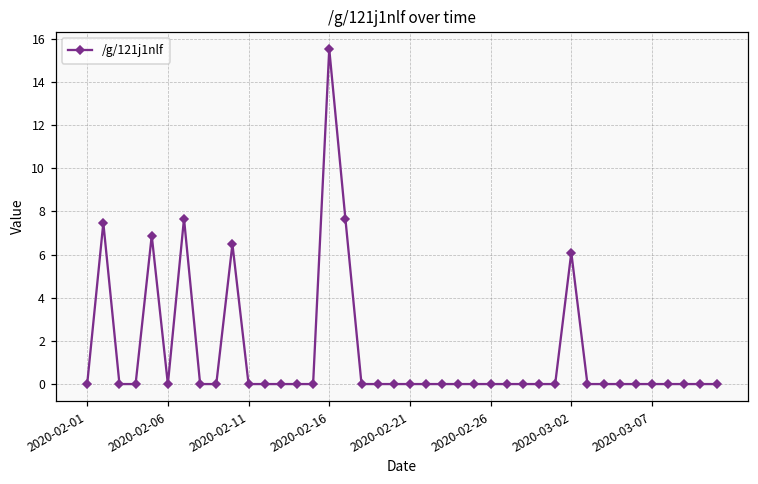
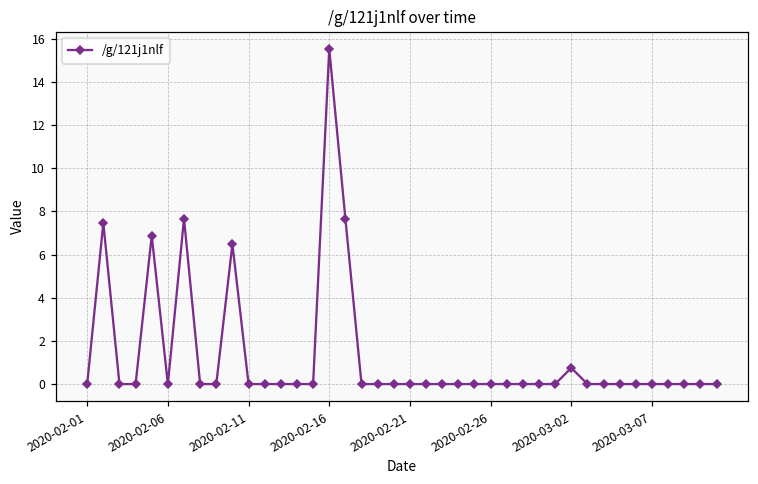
2020-03-02: 6.1 -> 0.8
